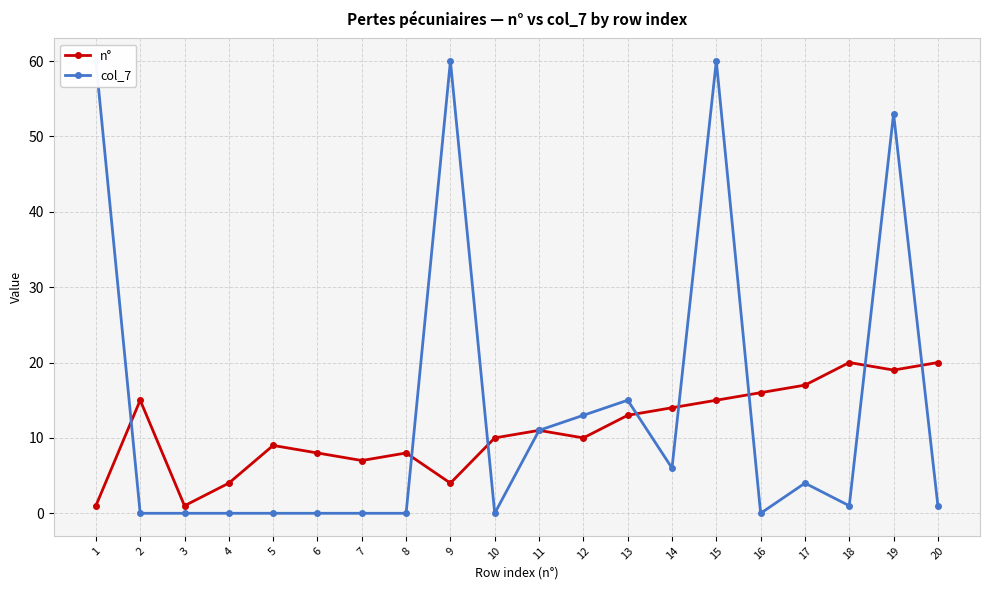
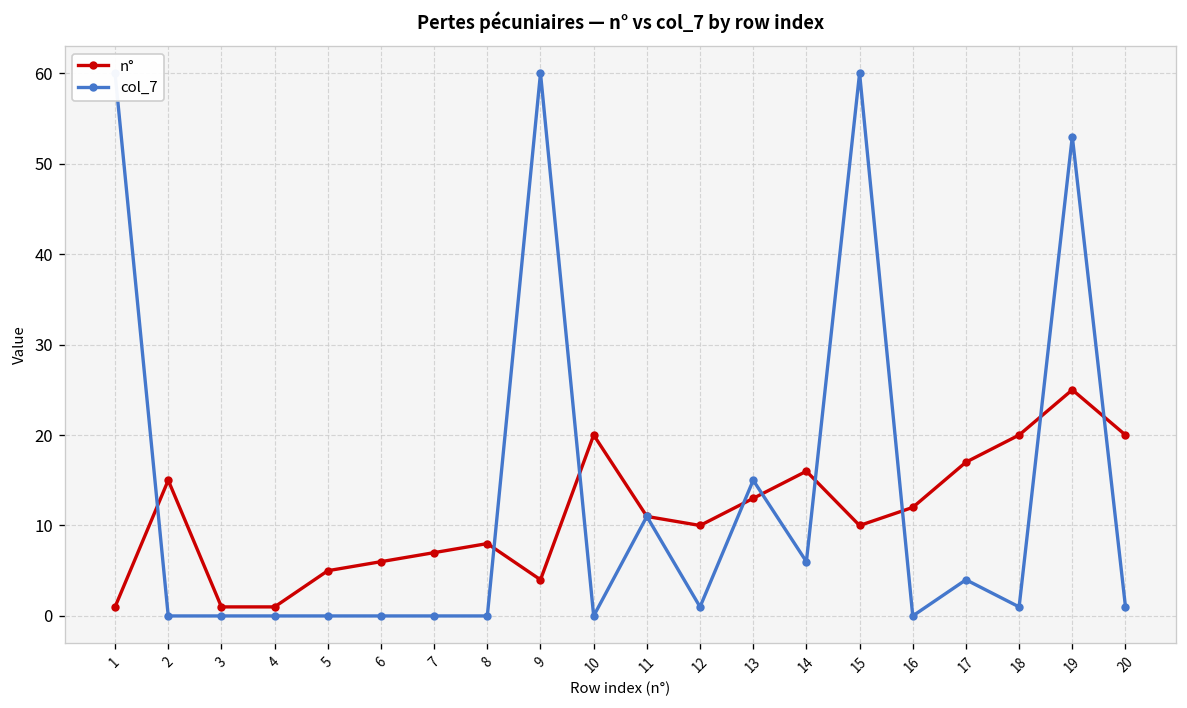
n°, 4: 4 -> 1
n°, 5: 9 -> 5
n°, 6: 8 -> 6
n°, 10: 10 -> 20
col_7, 12: 13 -> 1
n°, 14: 14 -> 16
n°, 15: 15 -> 10
n°, 16: 16 -> 12
n°, 19: 19 -> 25
